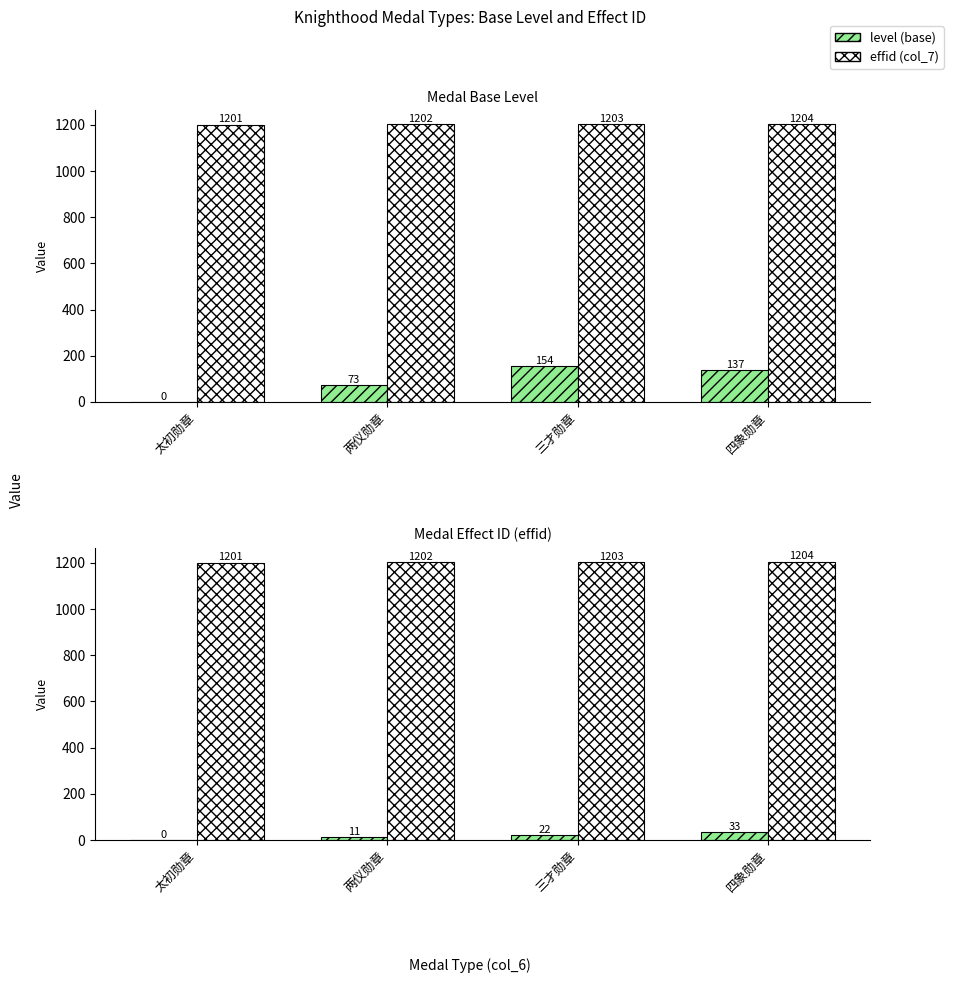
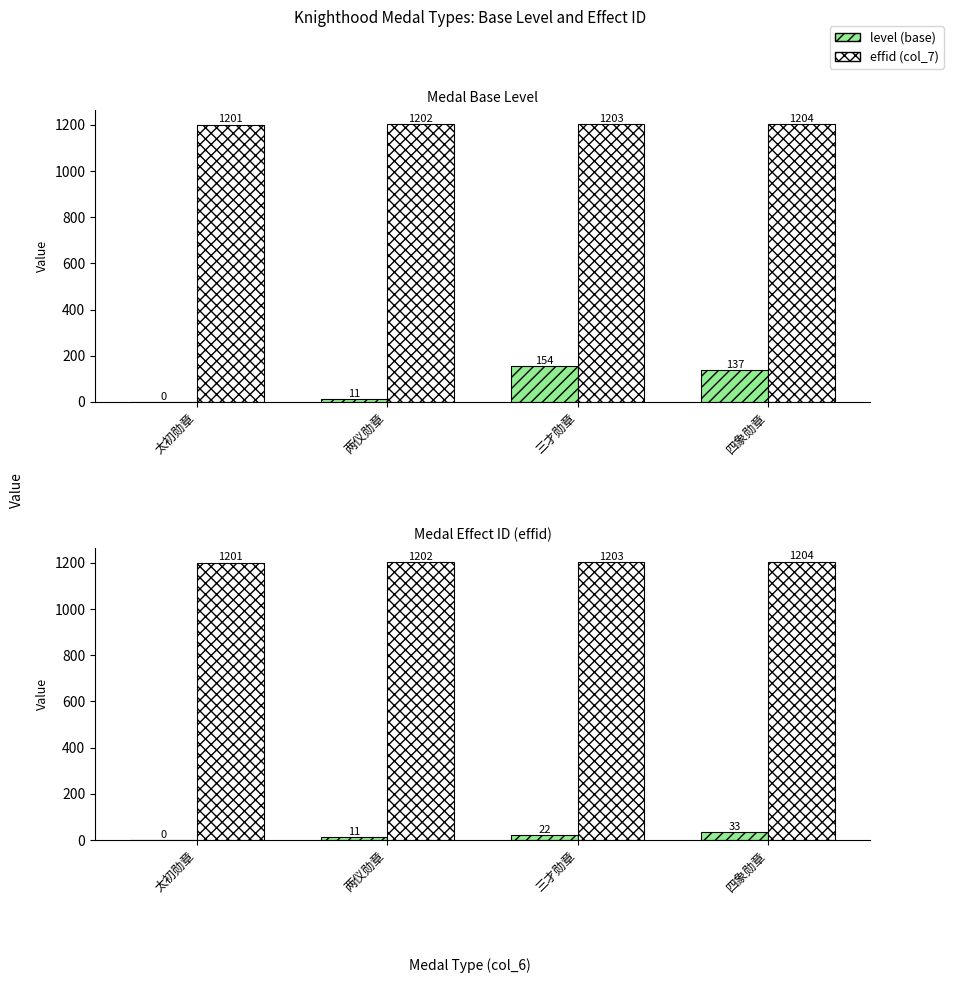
Medal Base Level, level (base), 两仪勋章: 73 -> 11
